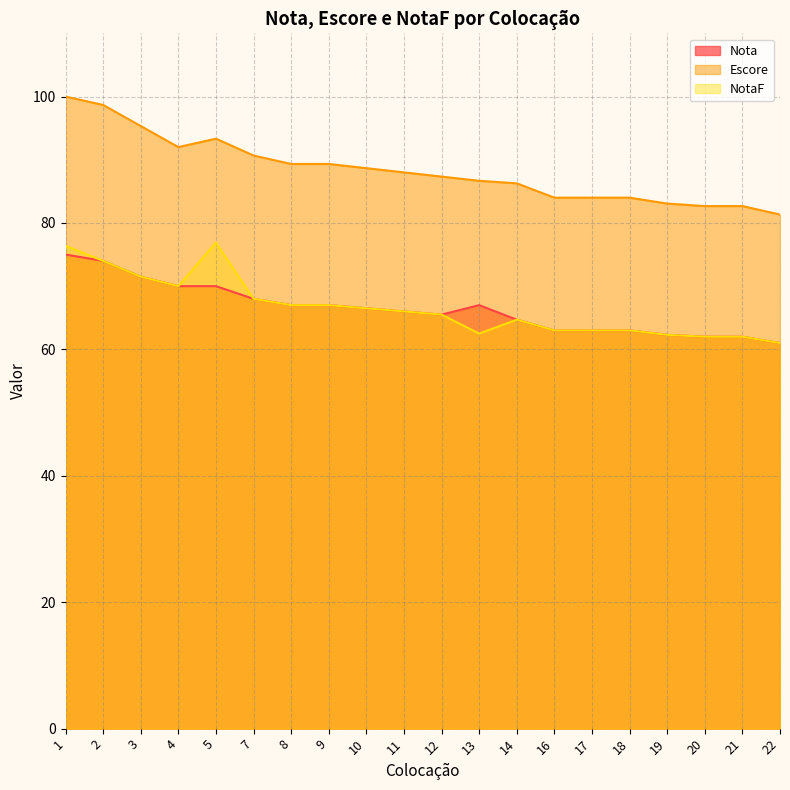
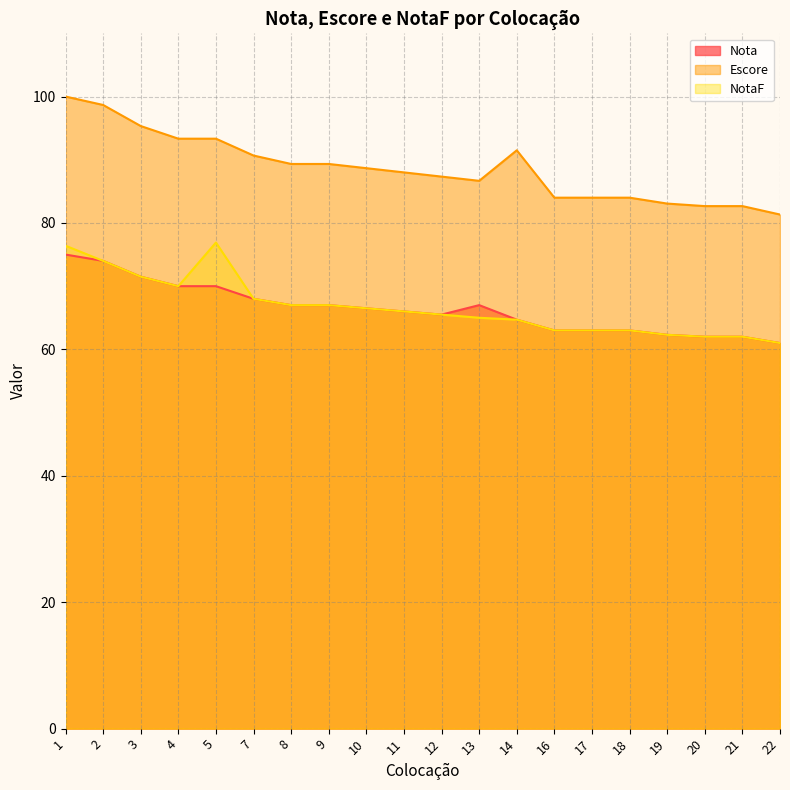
Escore, 4: 92 -> 93
NotaF, 13: 63 -> 65
Escore, 14: 86 -> 91
